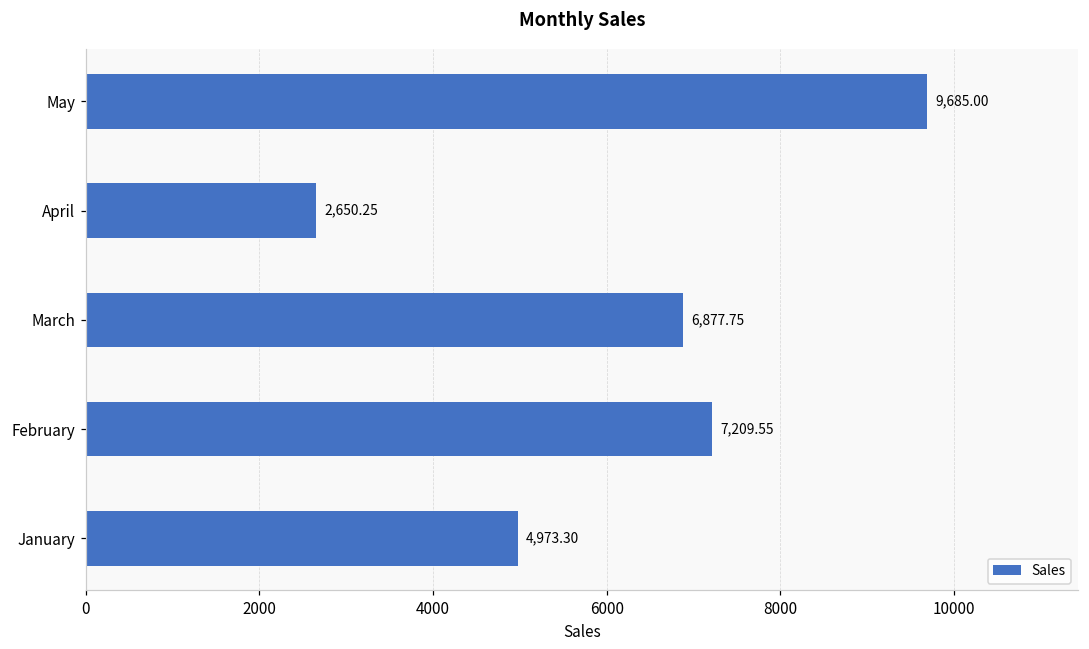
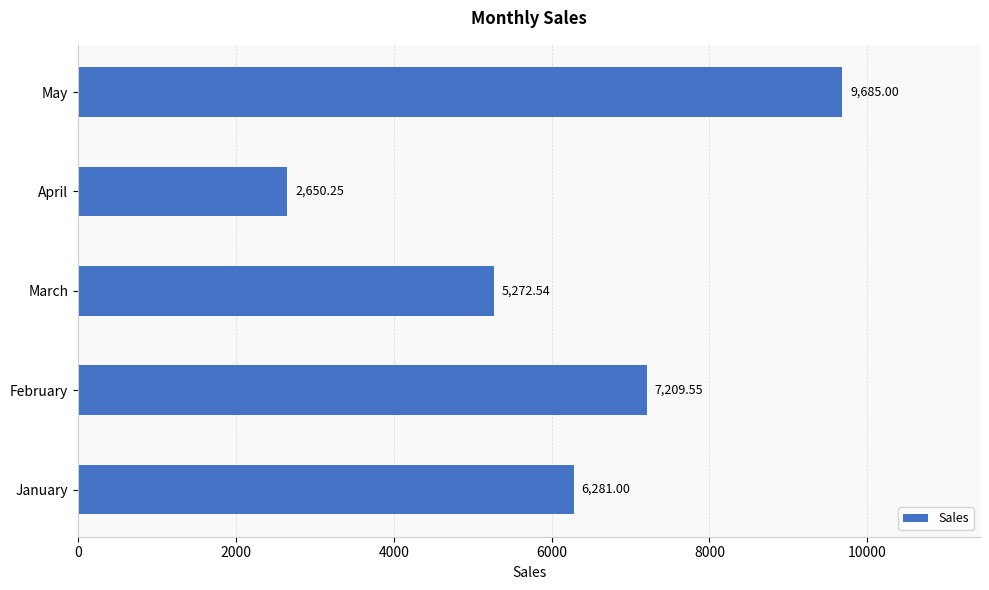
March: 6,877.75 -> 5,272.54
January: 4,973.30 -> 6,281.00
